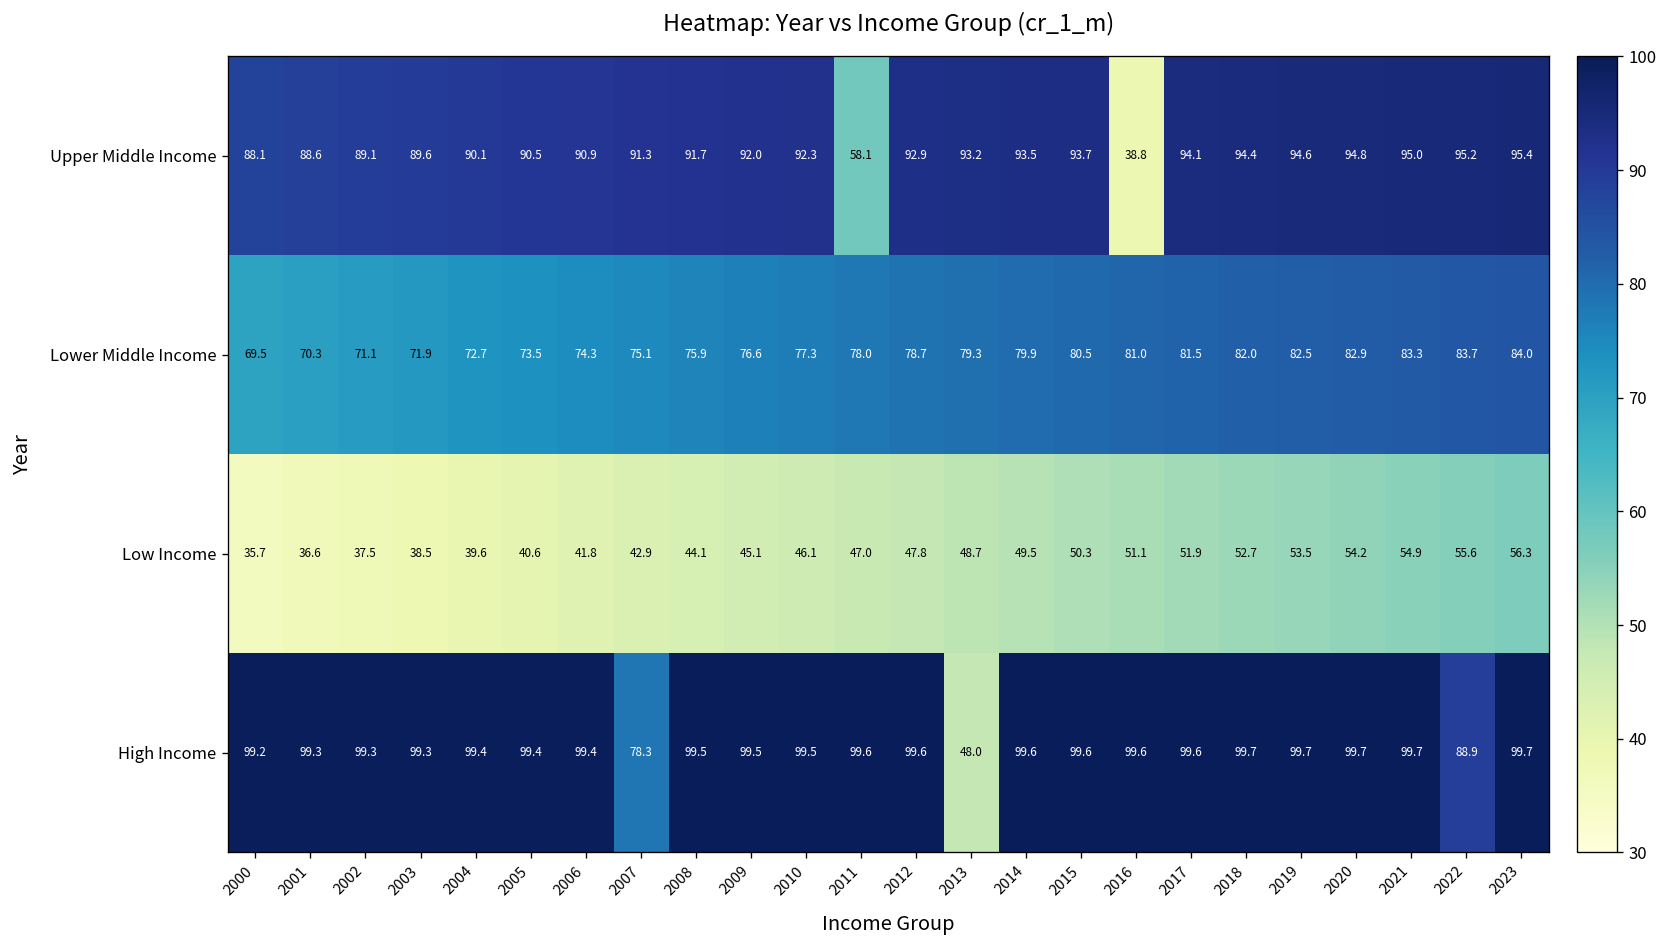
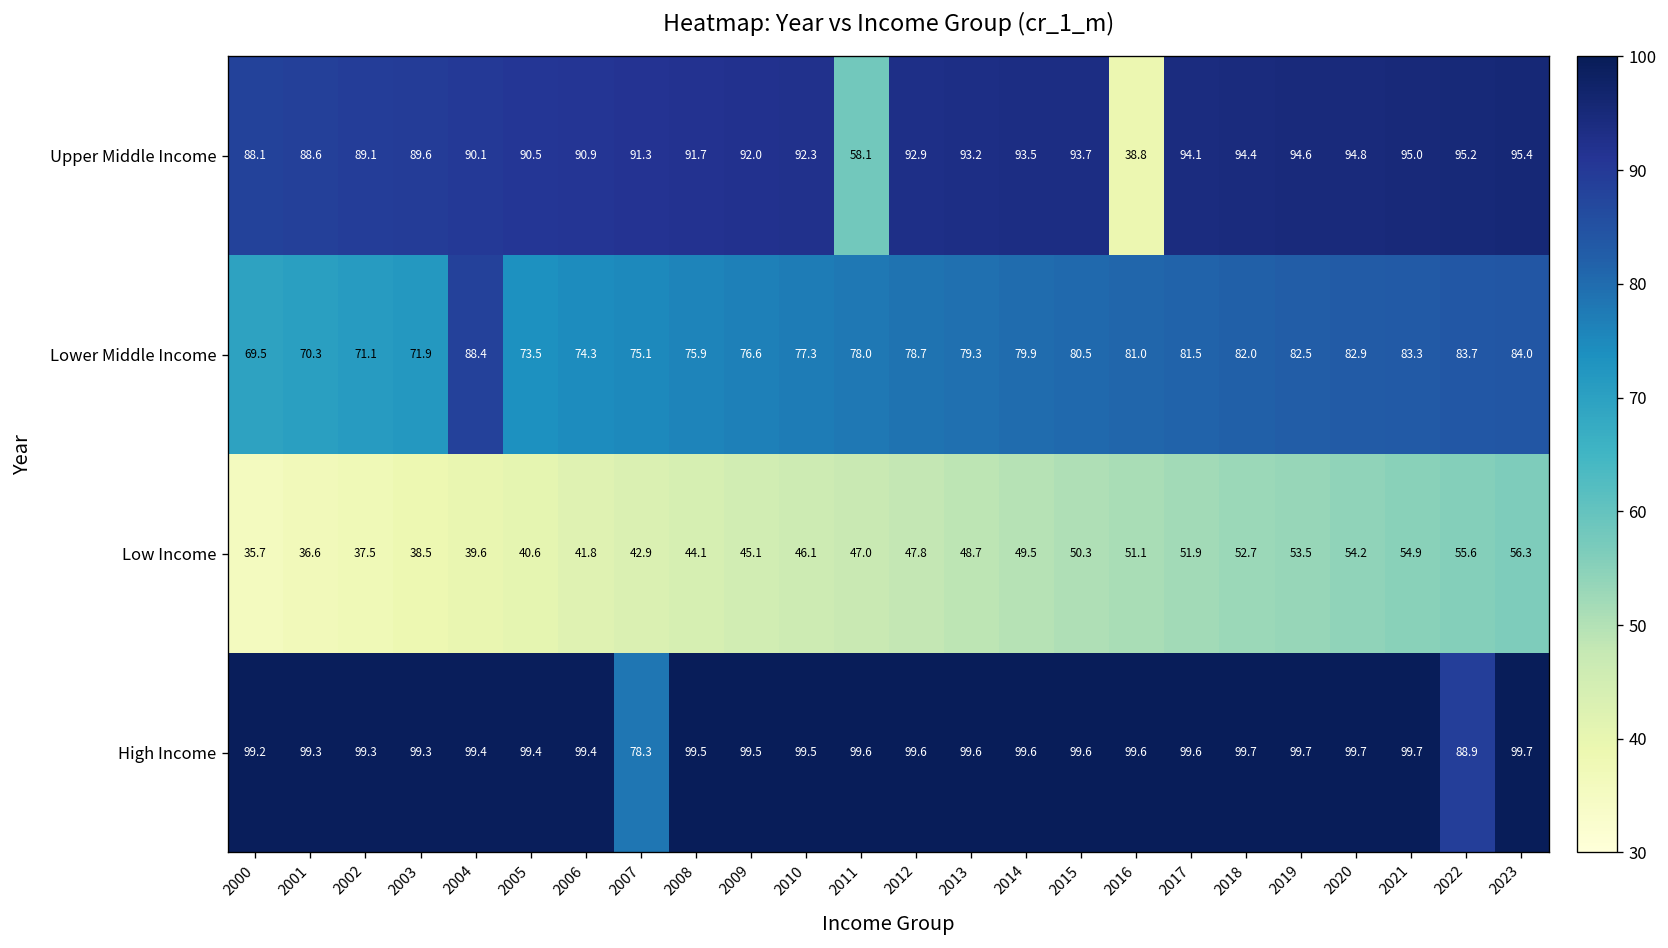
Lower Middle Income, 2004: 72.7 -> 88.4
High Income, 2013: 48.0 -> 99.6
